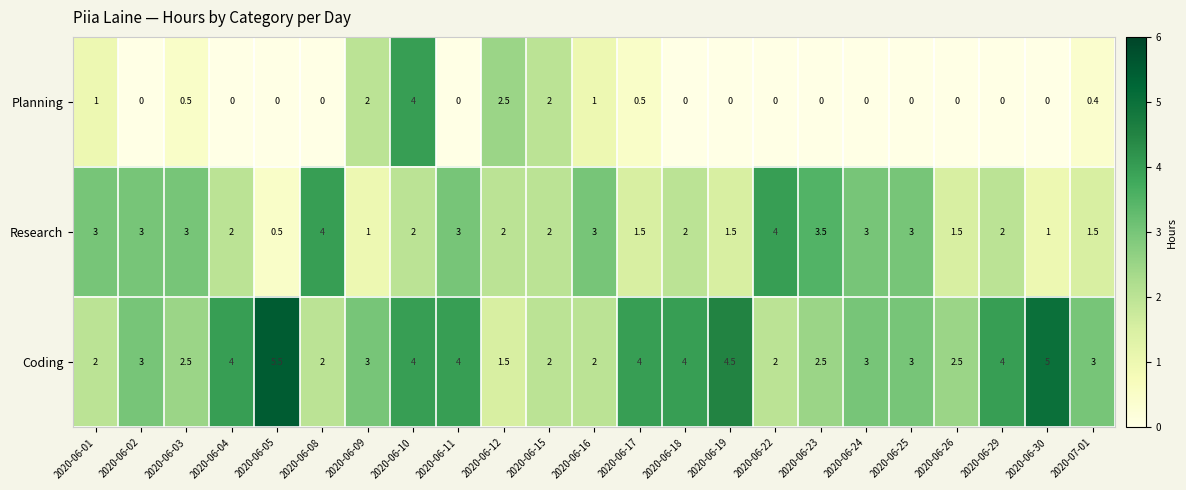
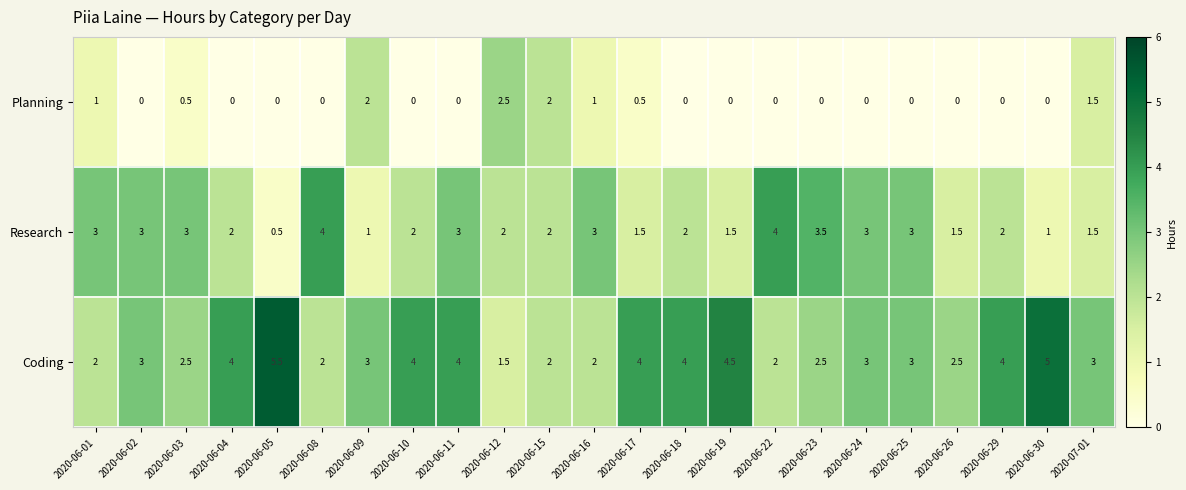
Planning, 2020-06-10: 4 -> 0
Planning, 2020-07-01: 0.4 -> 1.5
